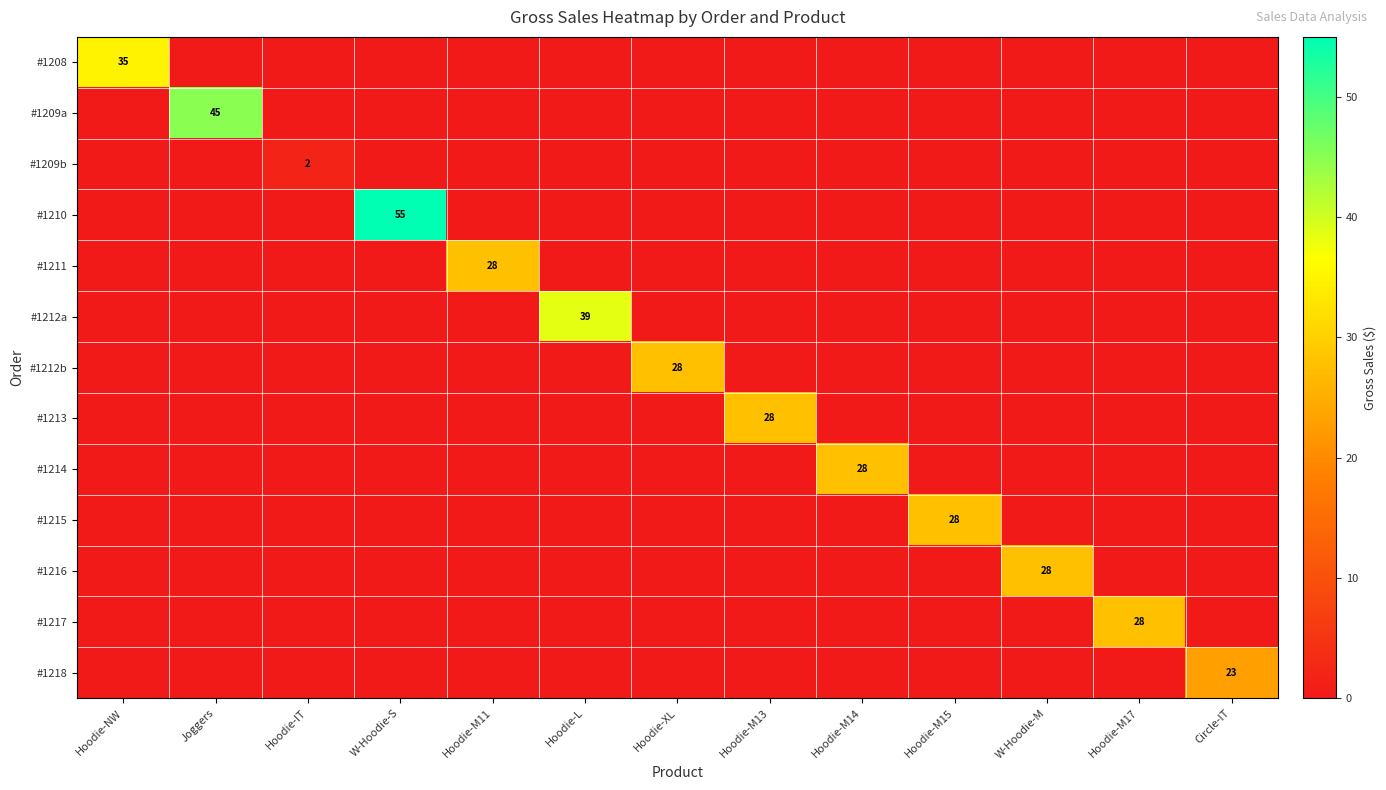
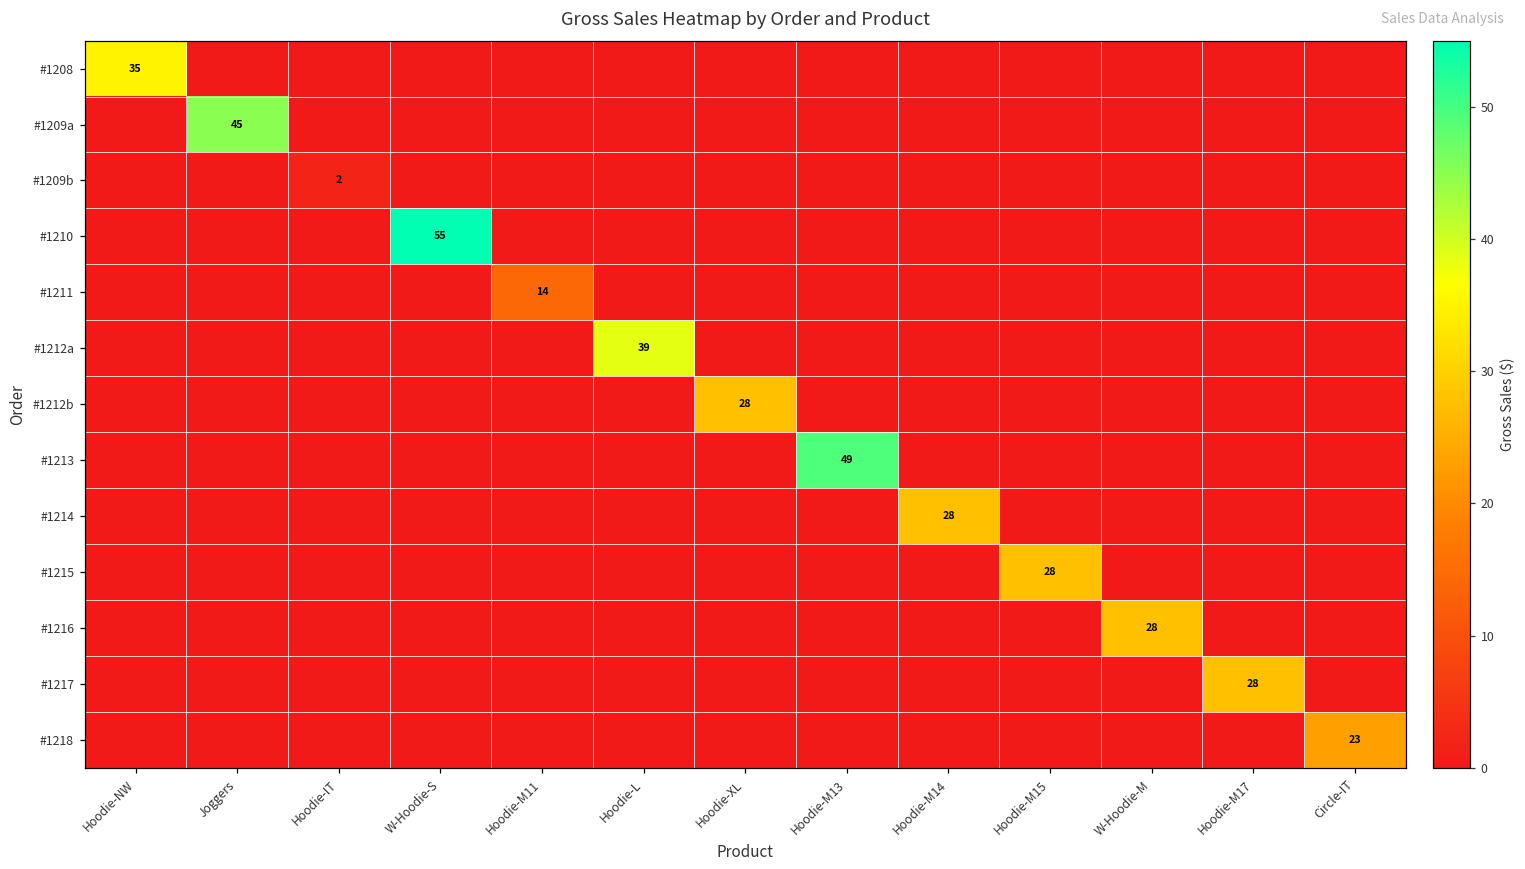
#1211, Hoodie-M11: 28 -> 14
#1213, Hoodie-M13: 28 -> 49
